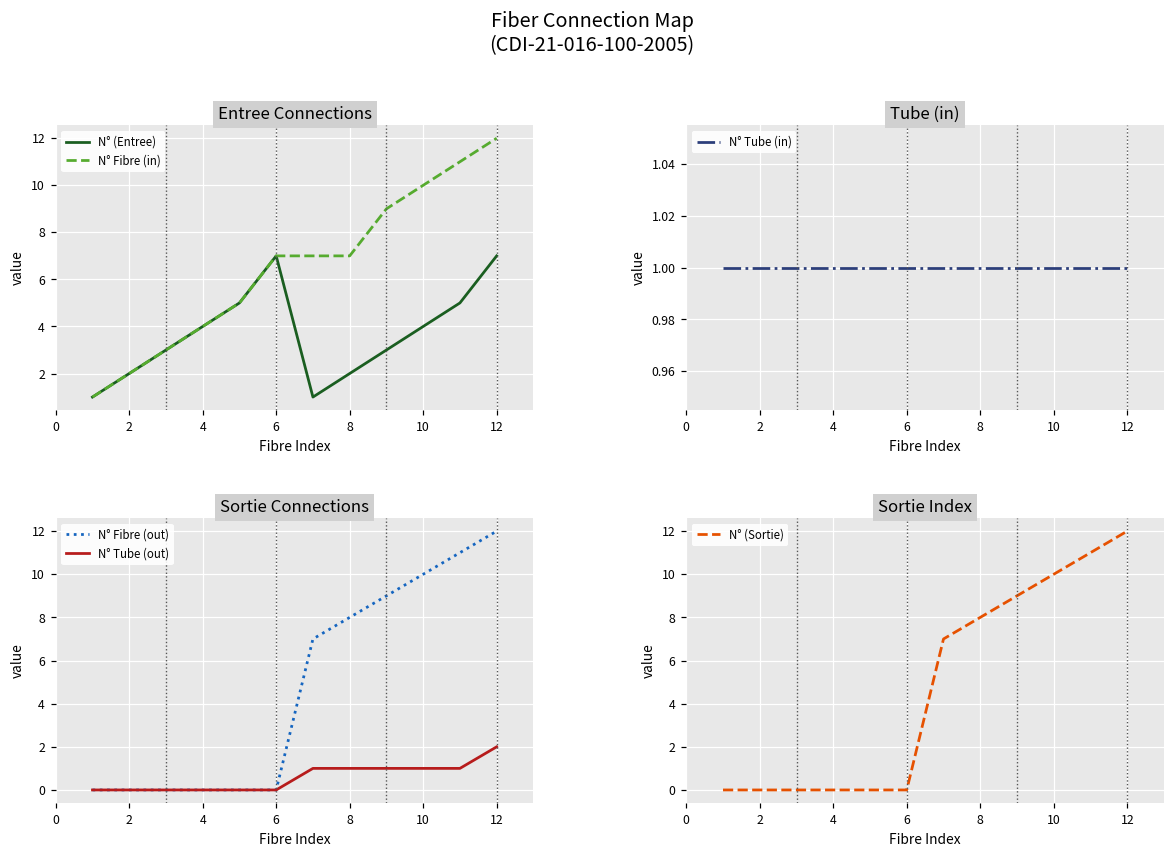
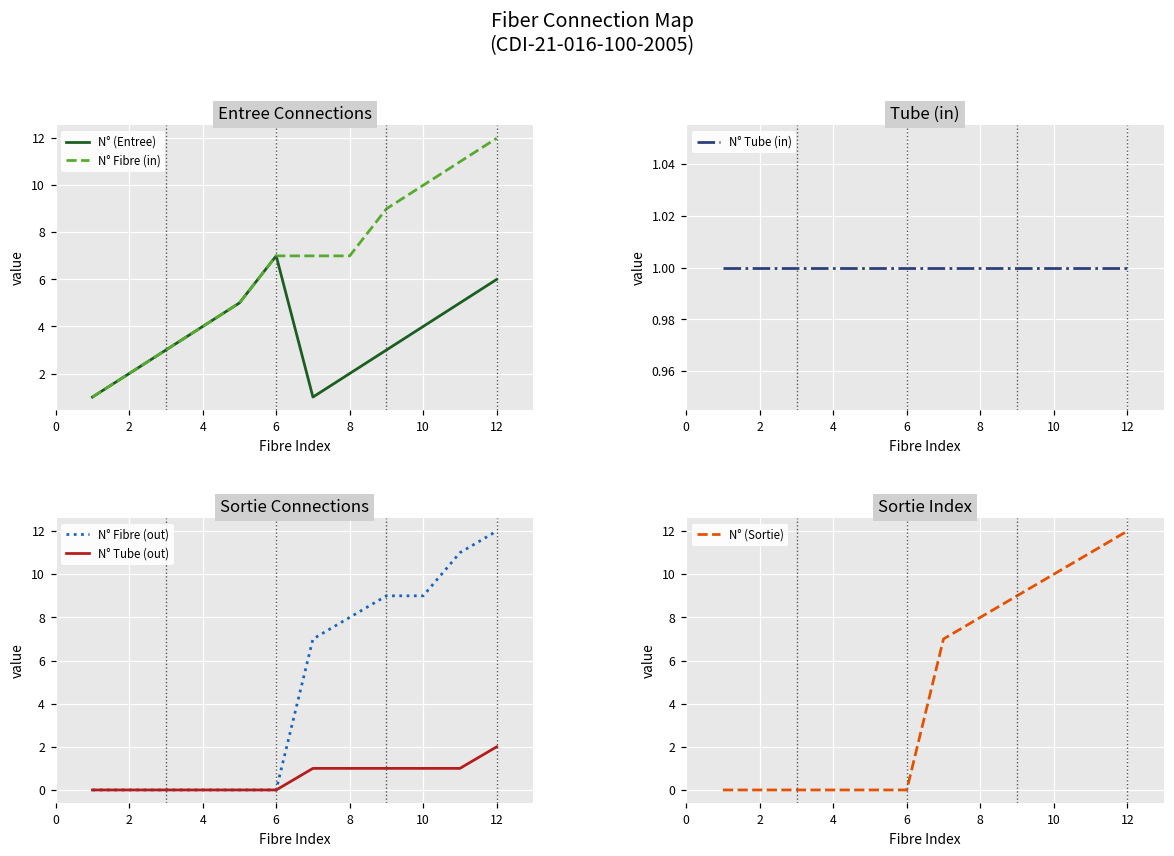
Entree Connections, N° (Entree), 12: 7 -> 6
Sortie Connections, N° Fibre (out), 10: 10 -> 9
